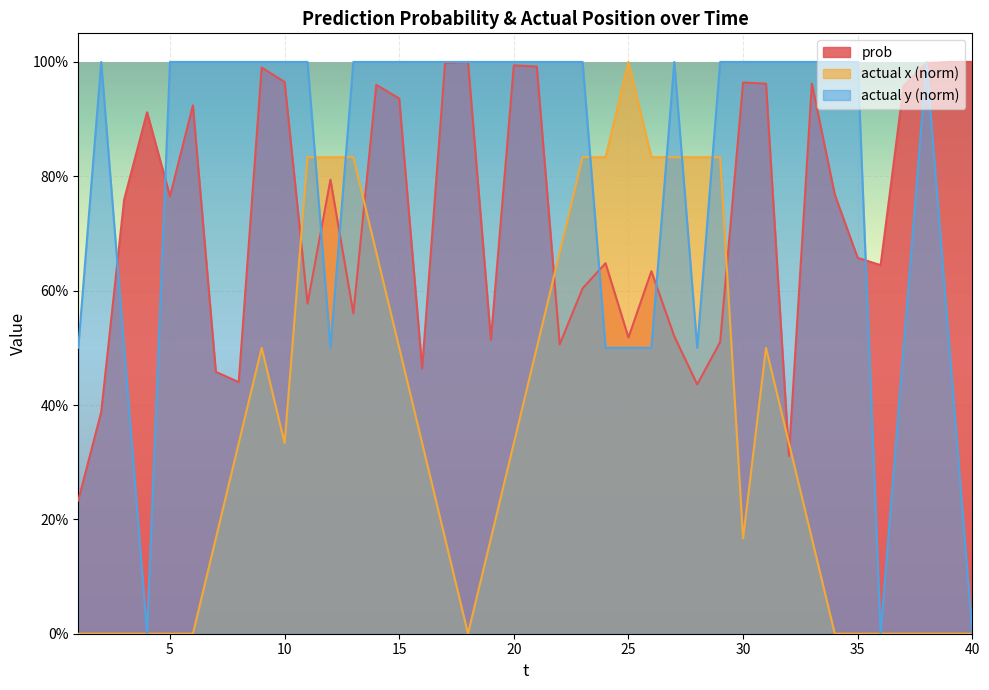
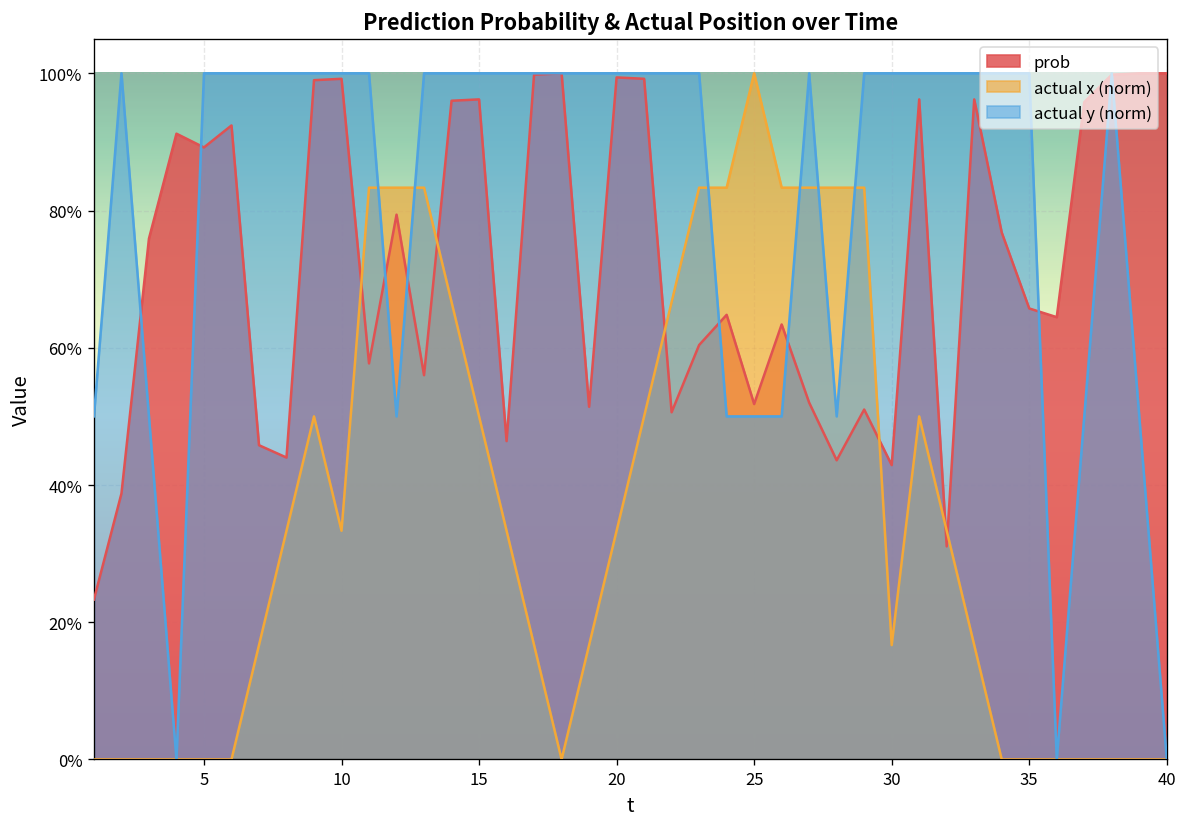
prob, 5: 77% -> 89%
prob, 10: 97% -> 99%
prob, 15: 94% -> 96%
prob, 30: 96% -> 43%
